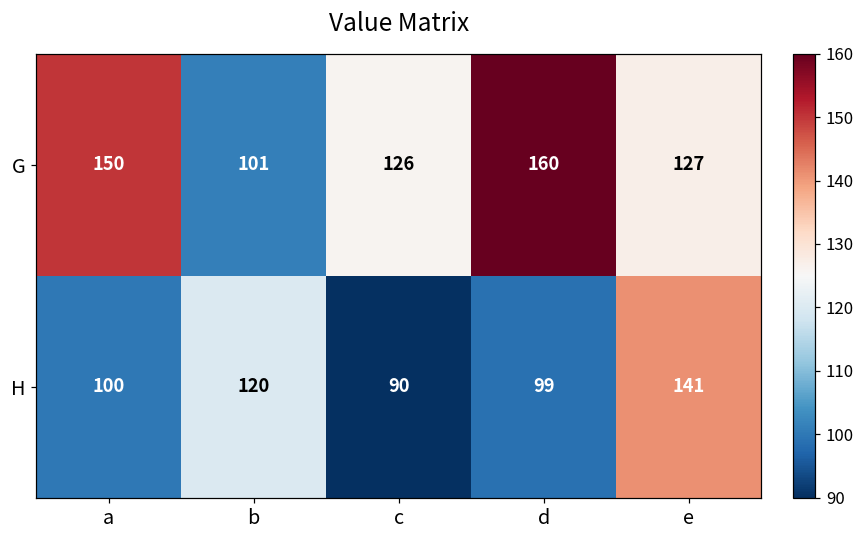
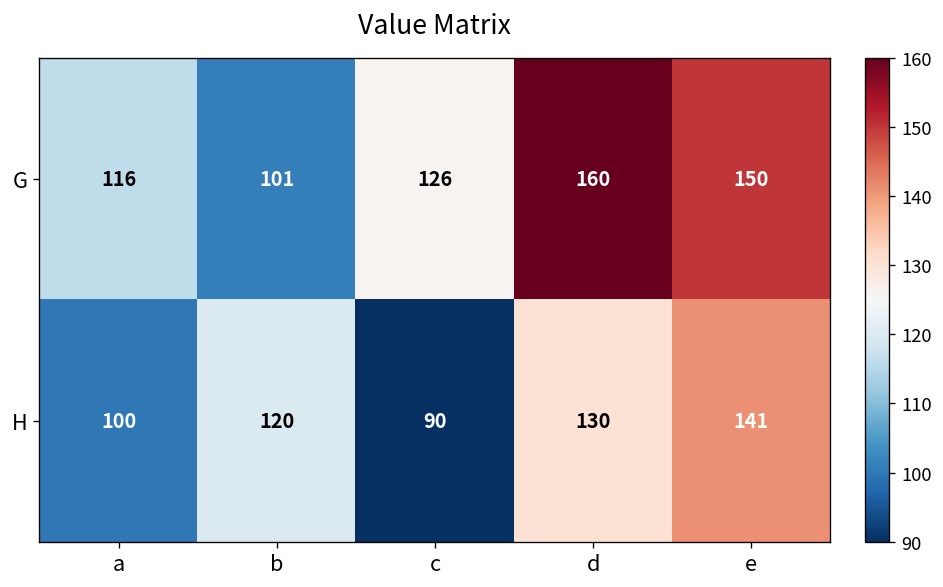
G, a: 150 -> 116
G, e: 127 -> 150
H, d: 99 -> 130
